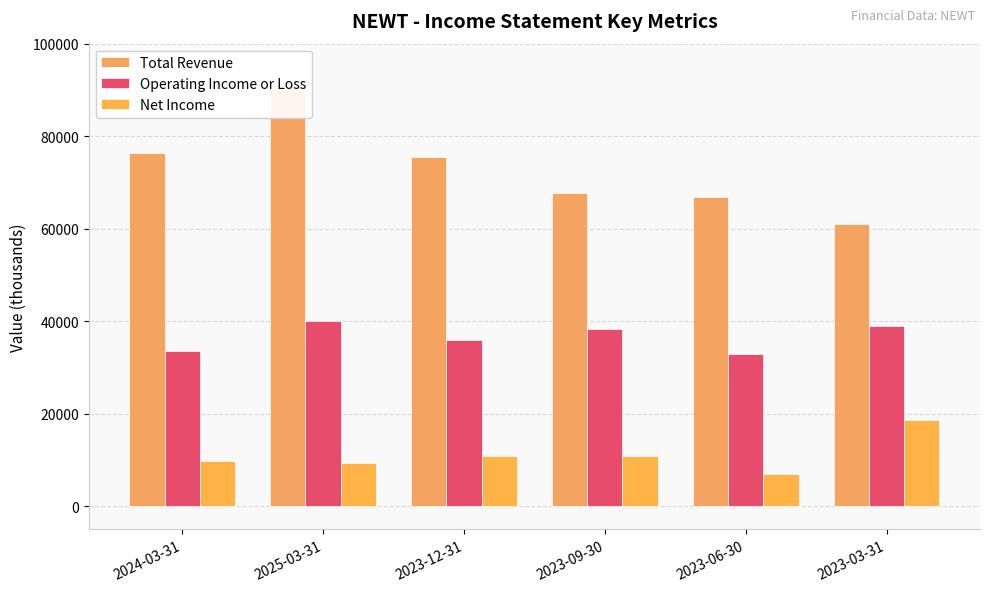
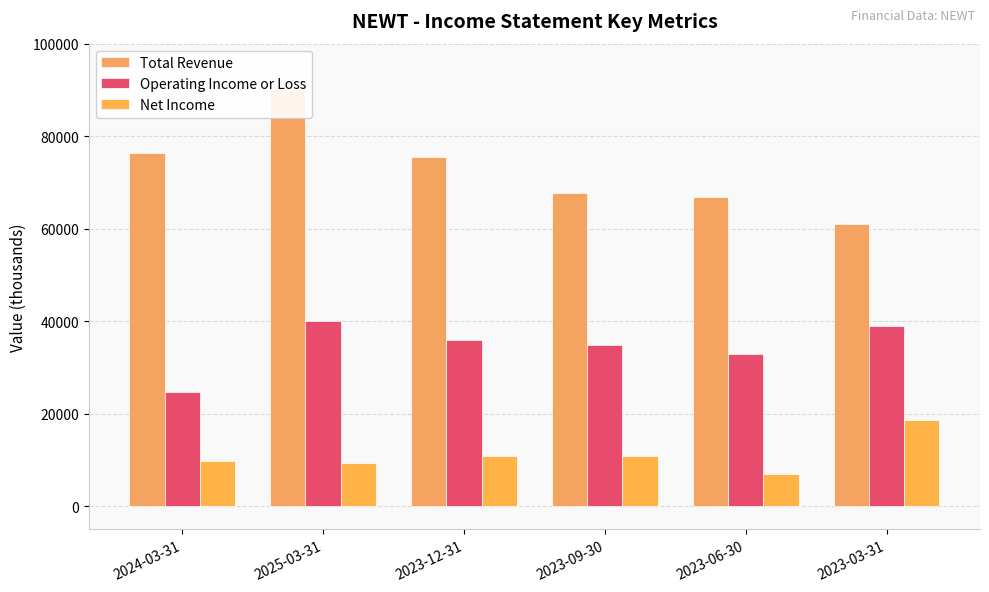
Operating Income or Loss, 2024-03-31: 34000 -> 25000
Operating Income or Loss, 2023-09-30: 38000 -> 35000
